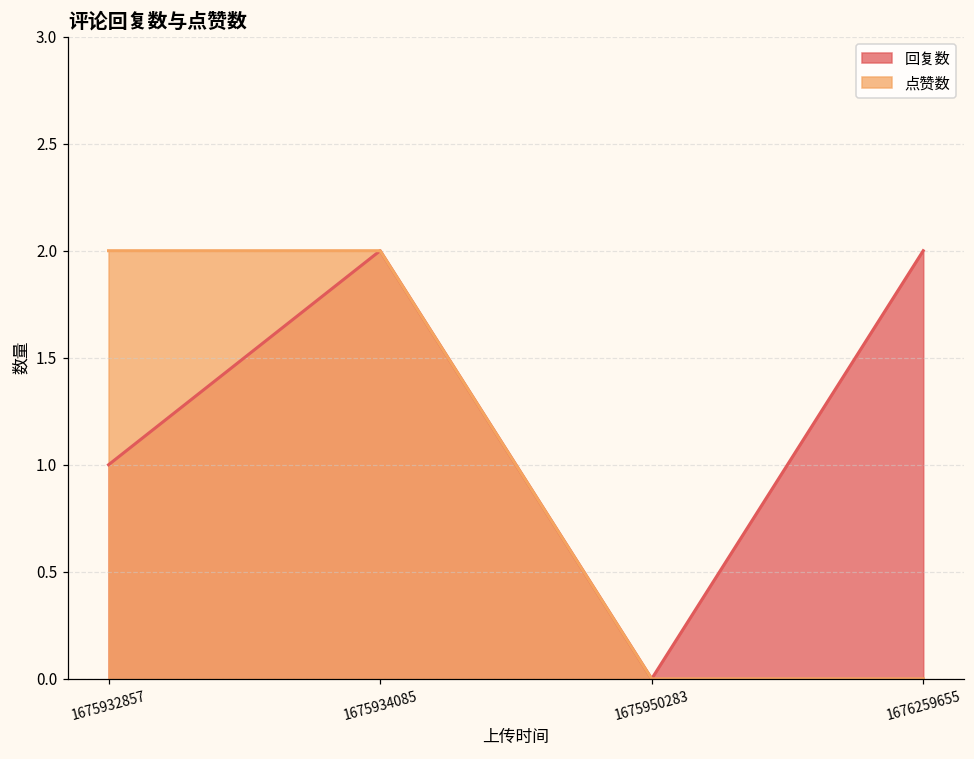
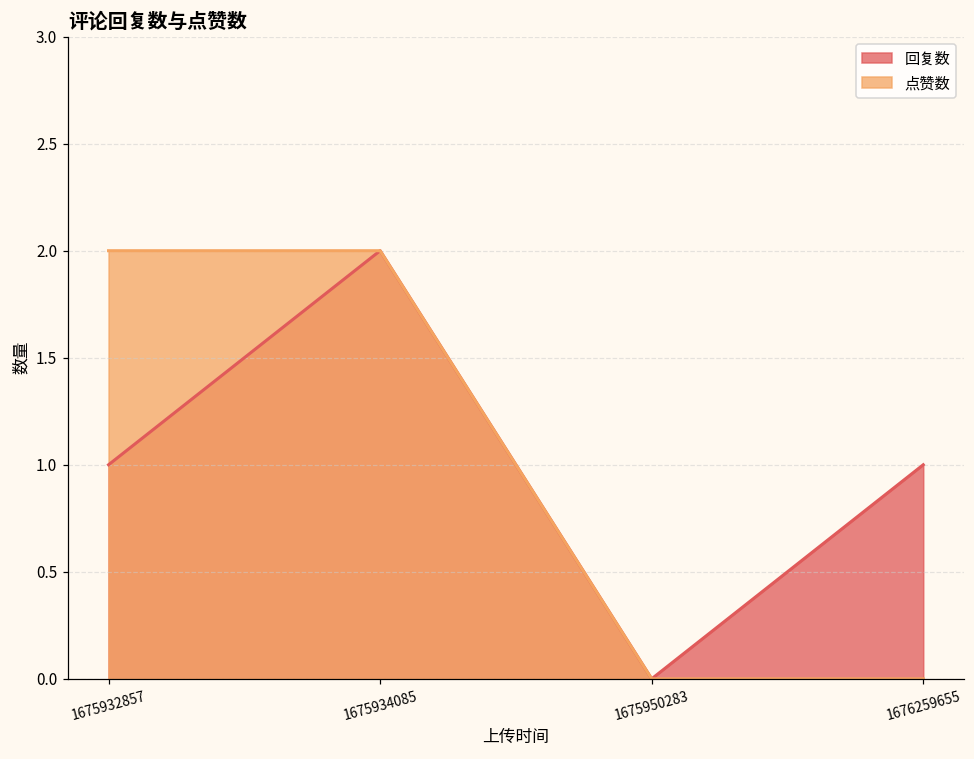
回复数, 1676259655: 2 -> 1
